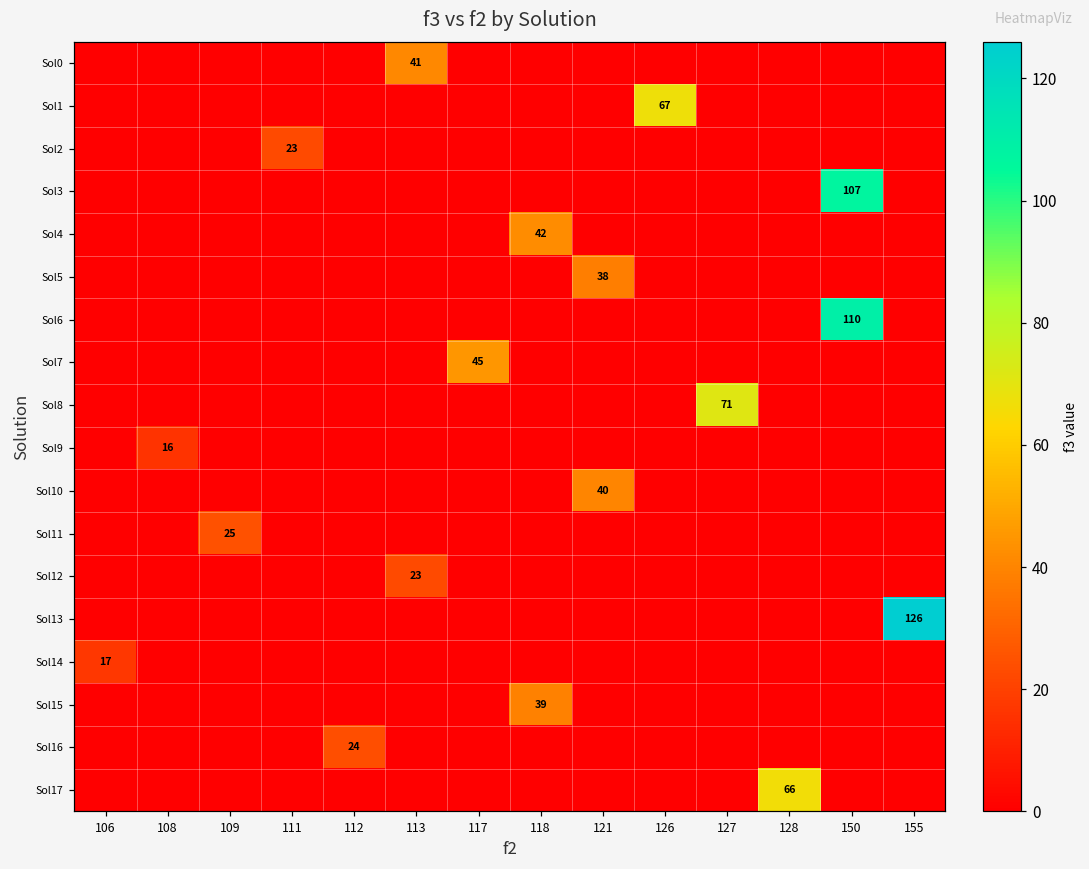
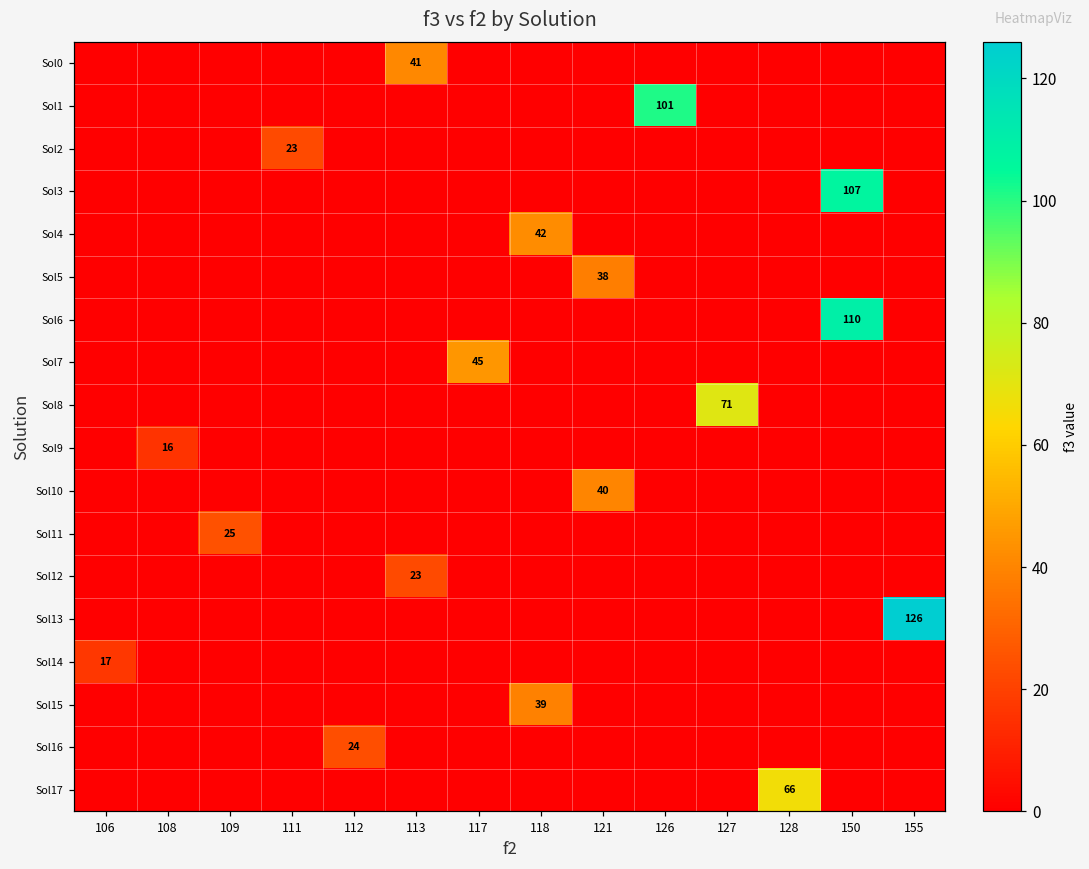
Sol1, 126: 67 -> 101
